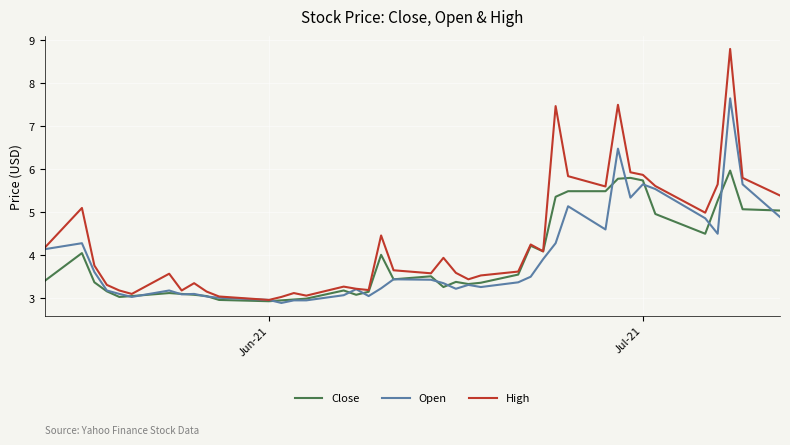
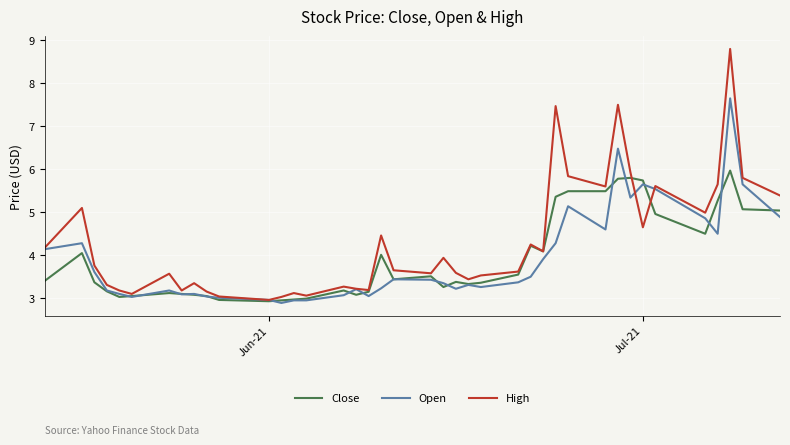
High, Jul-21: 5.9 -> 4.7
